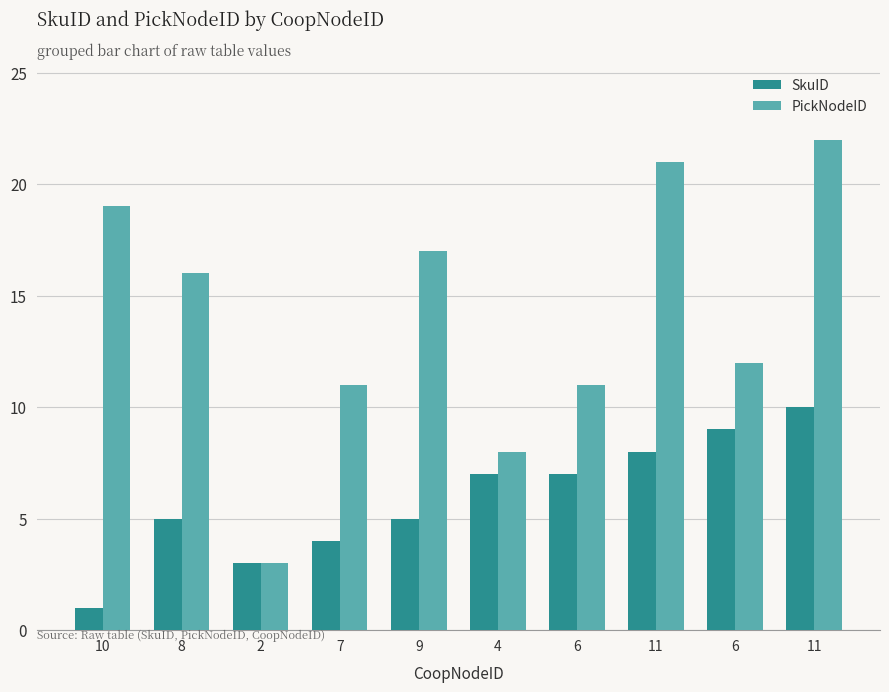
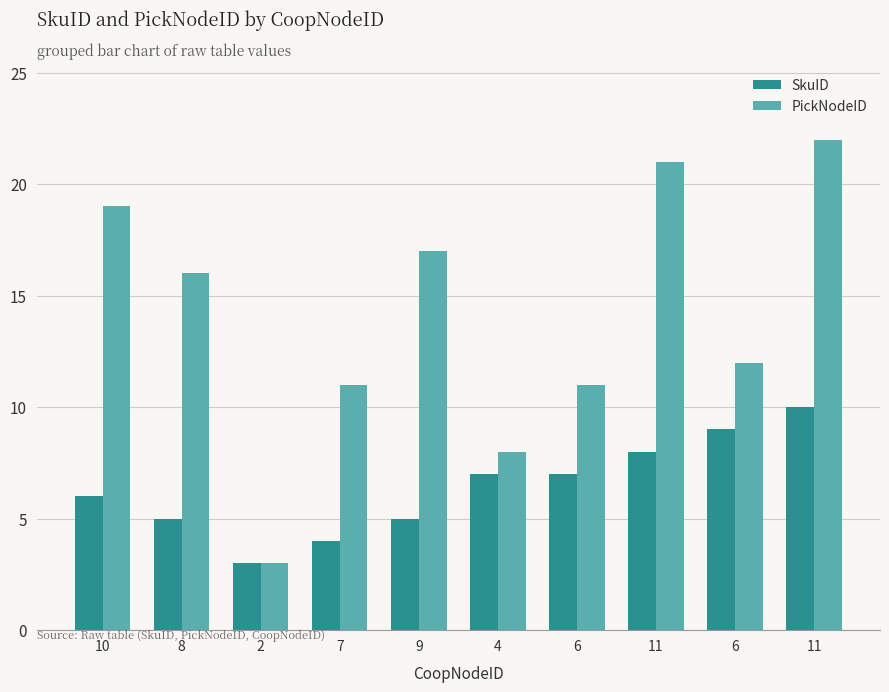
SkuID, 10: 1 -> 6
